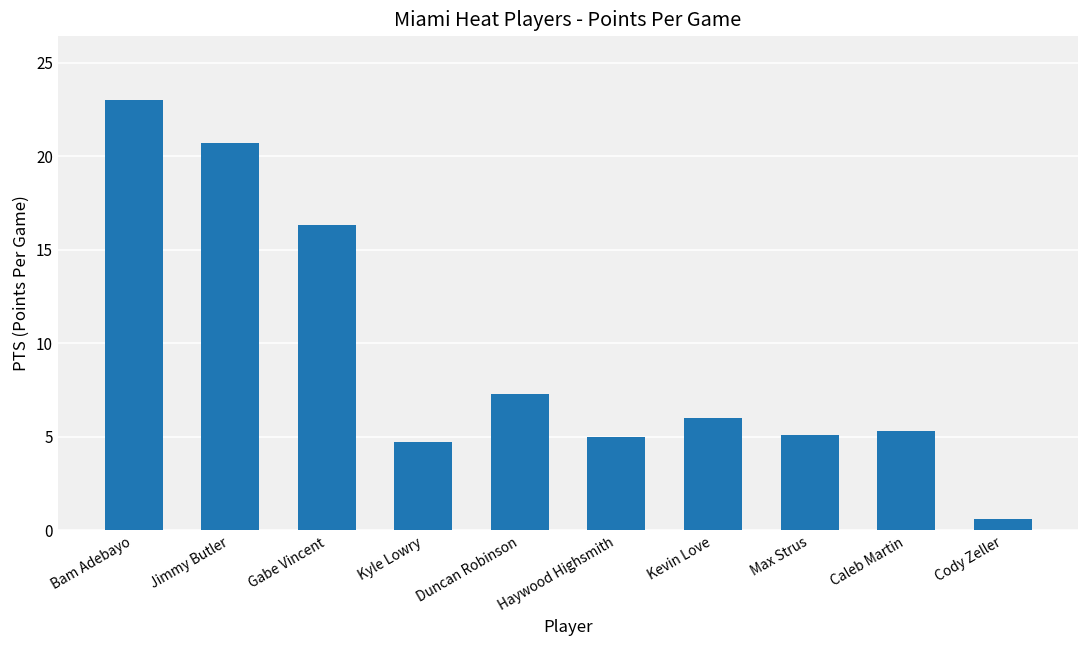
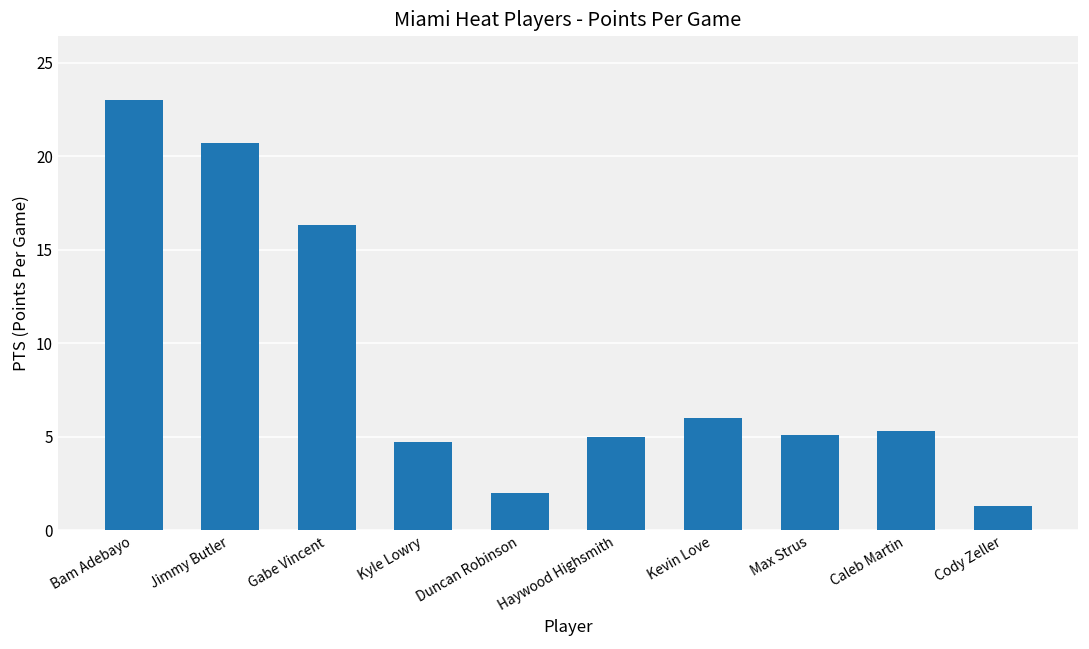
Duncan Robinson: 7.3 -> 2.0
Cody Zeller: 0.6 -> 1.3
